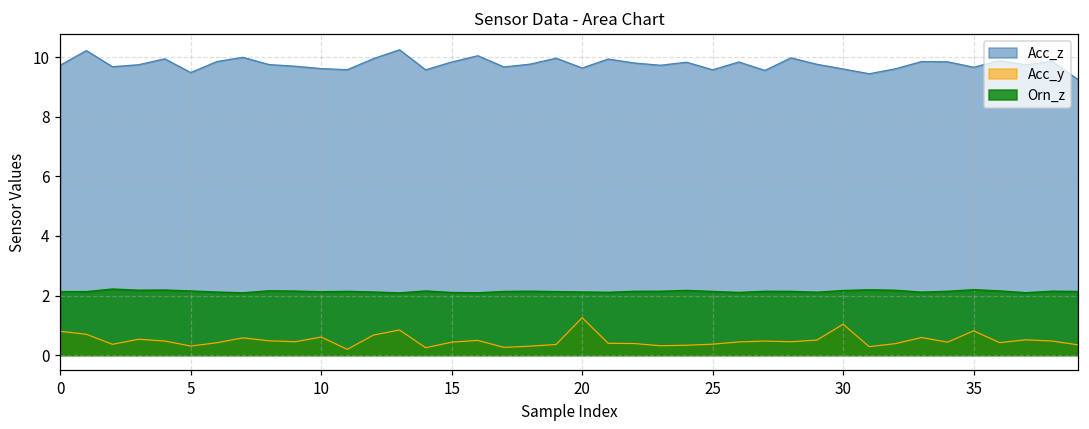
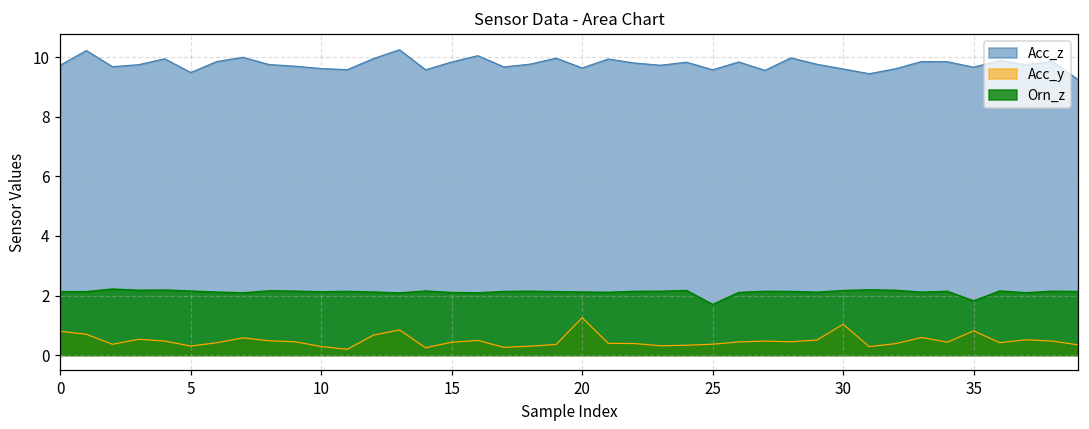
Acc_y, 10: 0.6 -> 0.3
Orn_z, 25: 2.1 -> 1.7
Orn_z, 35: 2.2 -> 1.8
